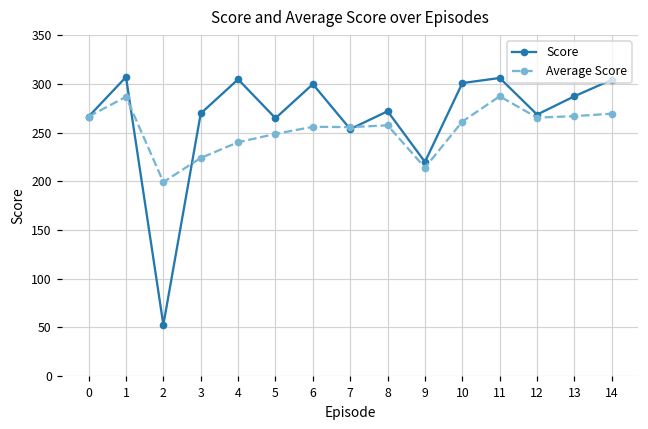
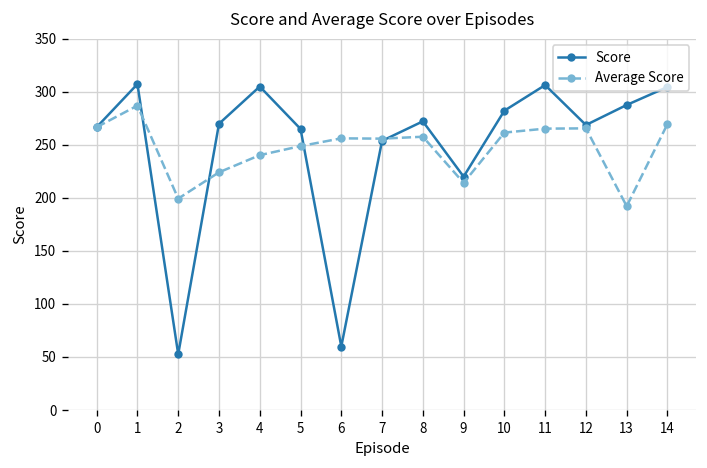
Score, 6: 300 -> 60
Score, 10: 300 -> 280
Average Score, 11: 290 -> 270
Average Score, 13: 270 -> 190
